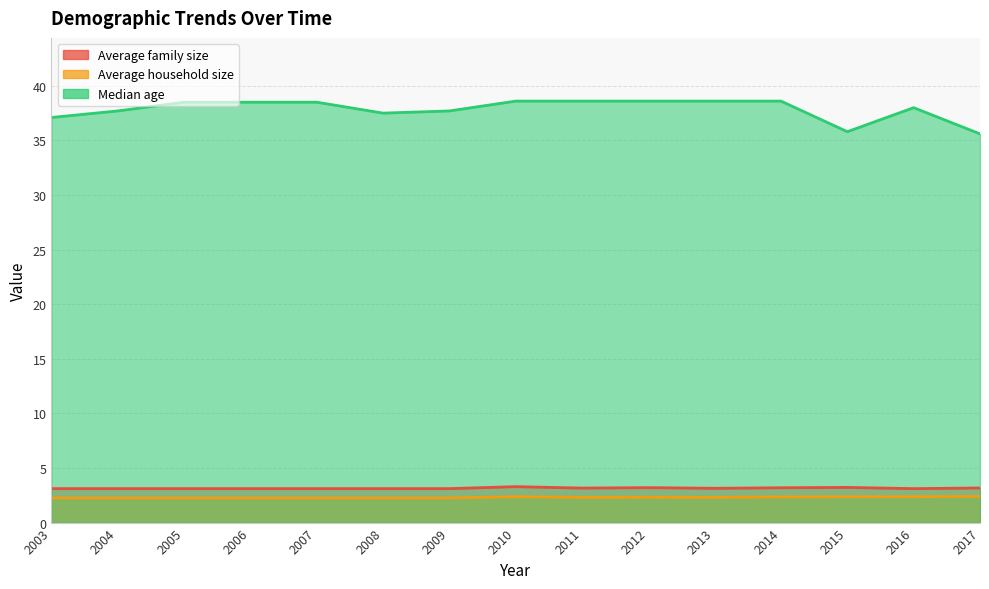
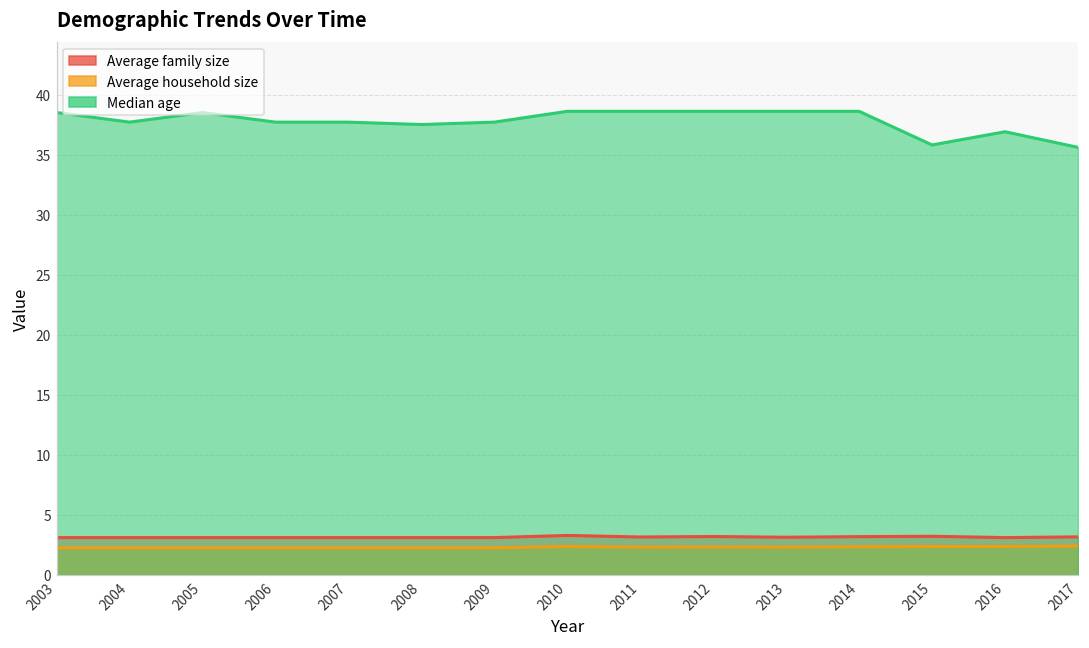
Median age, 2003: 37.1 -> 38.5
Median age, 2006: 38.5 -> 37.7
Median age, 2007: 38.5 -> 37.7
Median age, 2016: 38.0 -> 36.9
